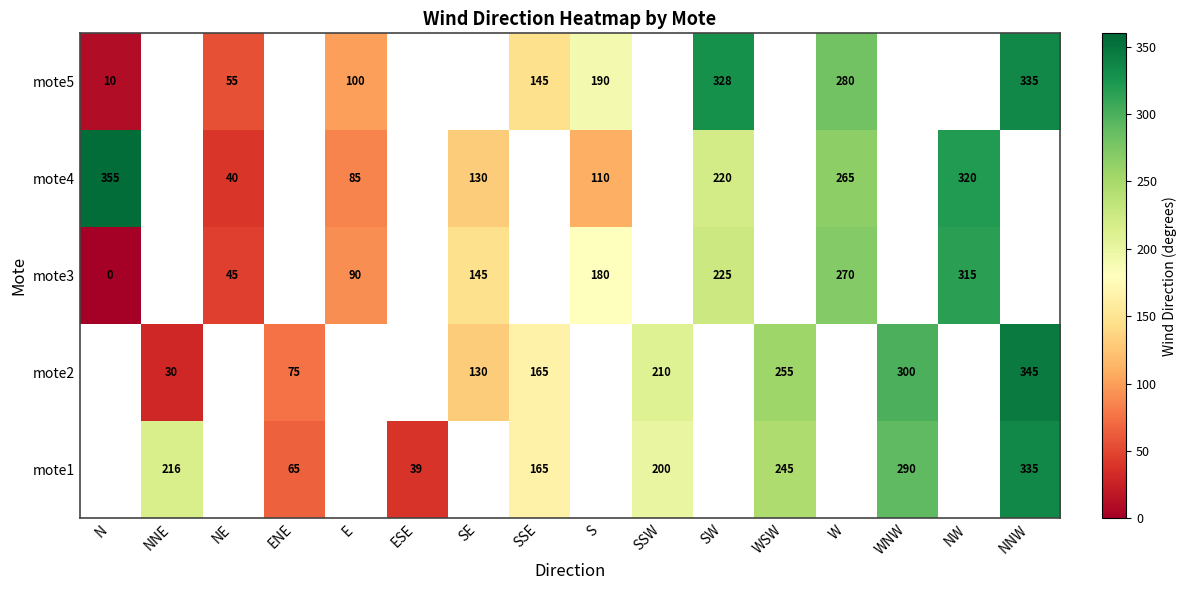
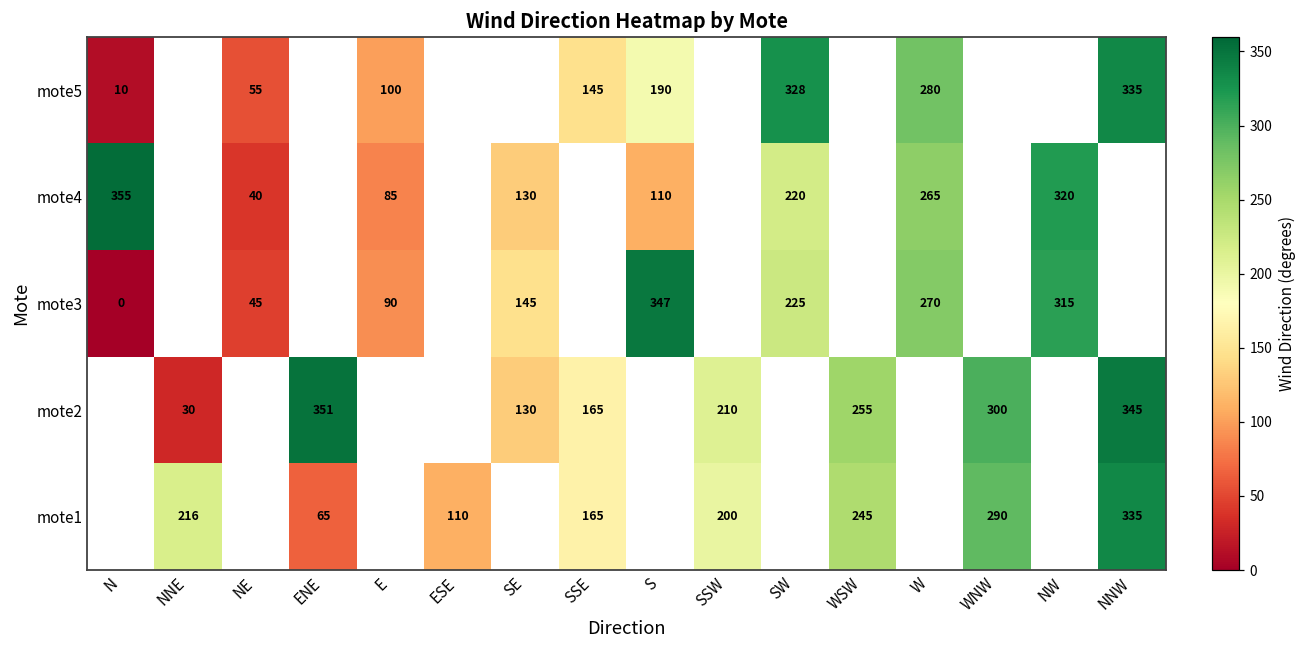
mote3, S: 180 -> 347
mote2, ENE: 75 -> 351
mote1, ESE: 39 -> 110
